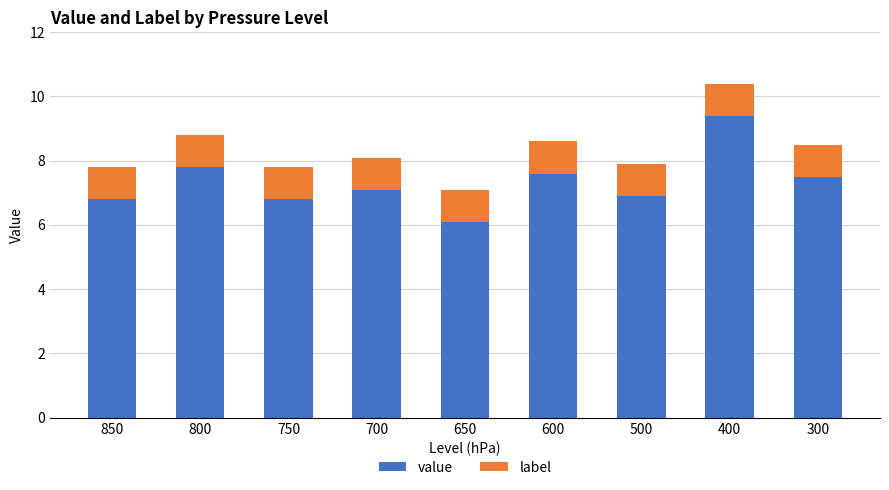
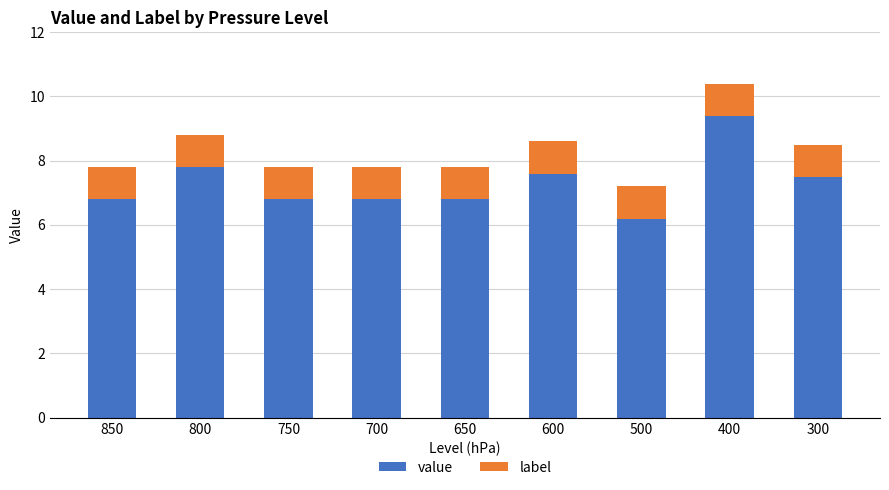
value, 700: 7.1 -> 6.8
value, 650: 6.1 -> 6.8
value, 500: 6.9 -> 6.2
